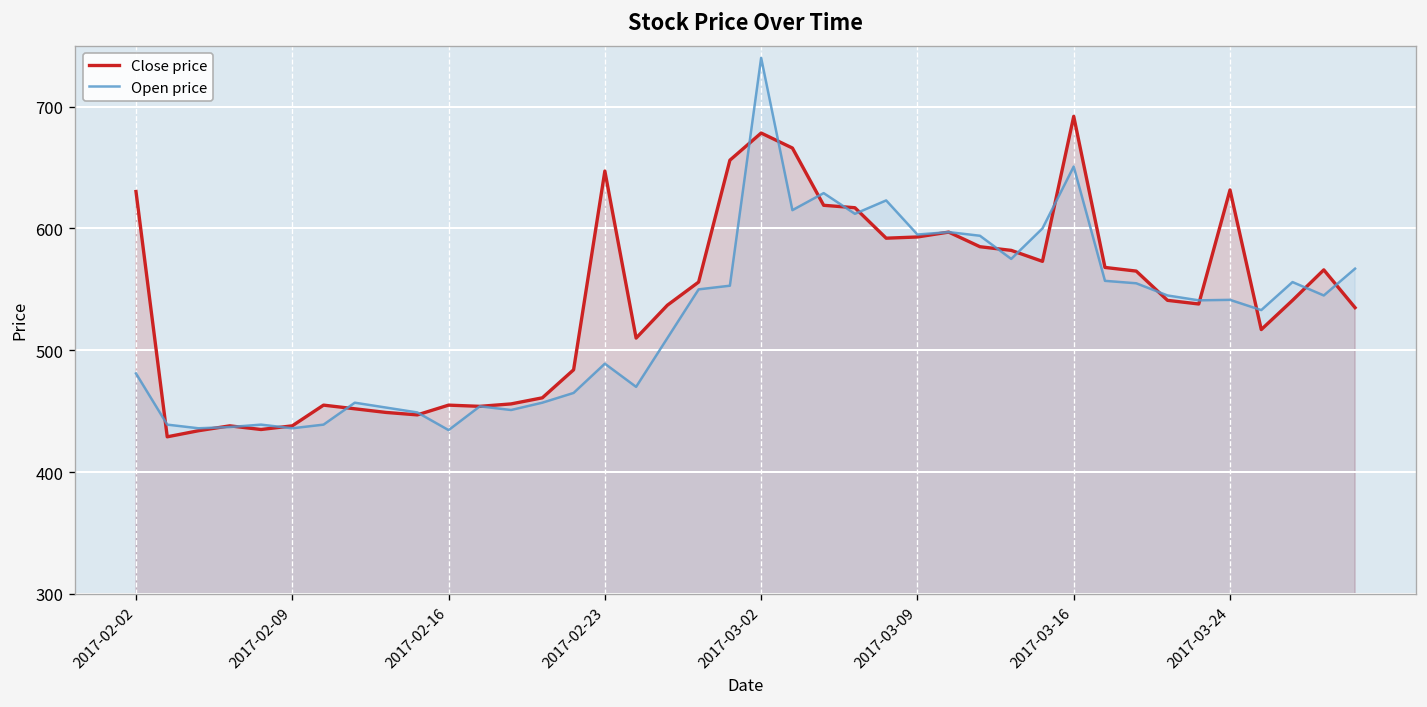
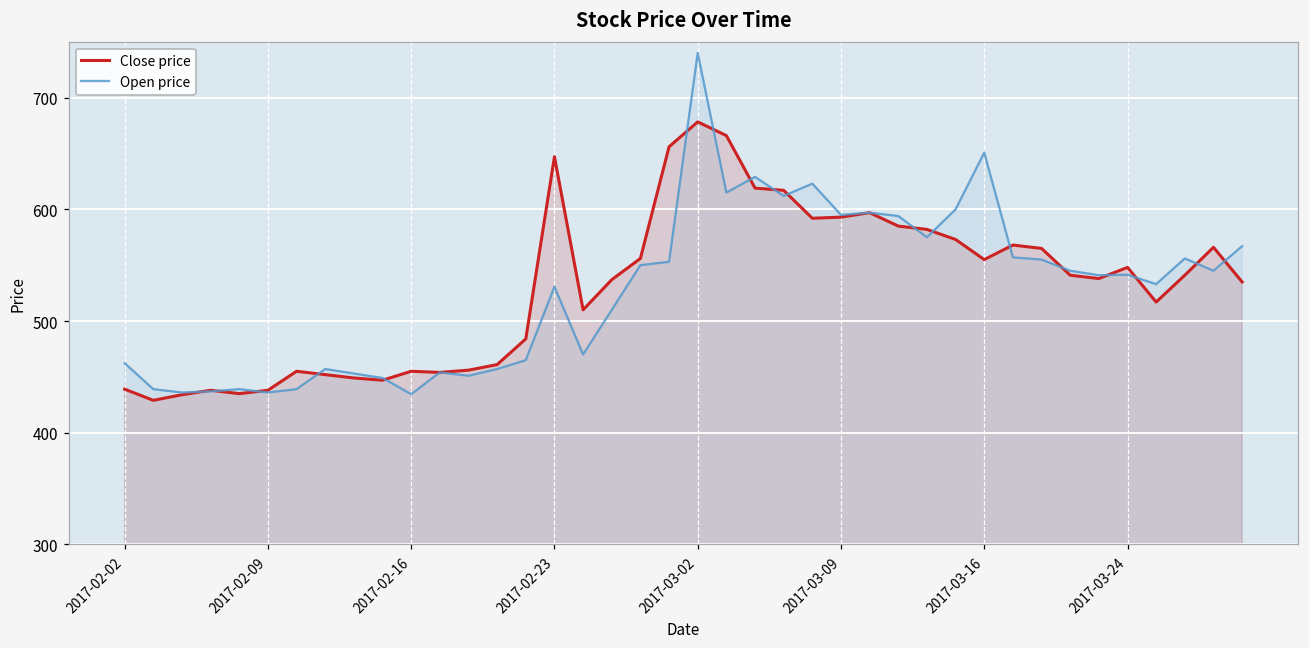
Close price, 2017-02-02: 630 -> 439
Open price, 2017-02-02: 481 -> 462
Open price, 2017-02-23: 489 -> 531
Close price, 2017-03-16: 692 -> 555
Close price, 2017-03-24: 632 -> 548
